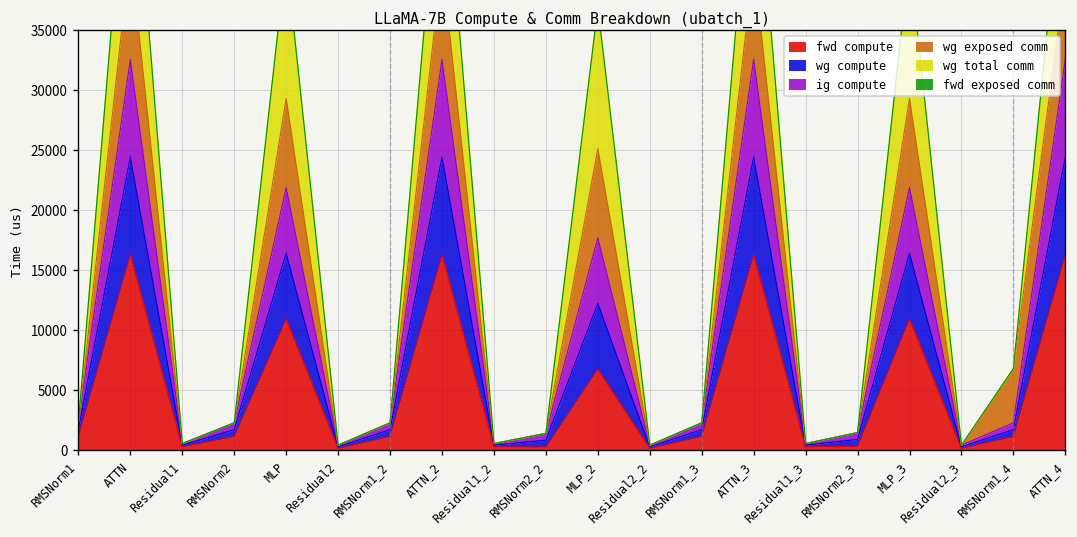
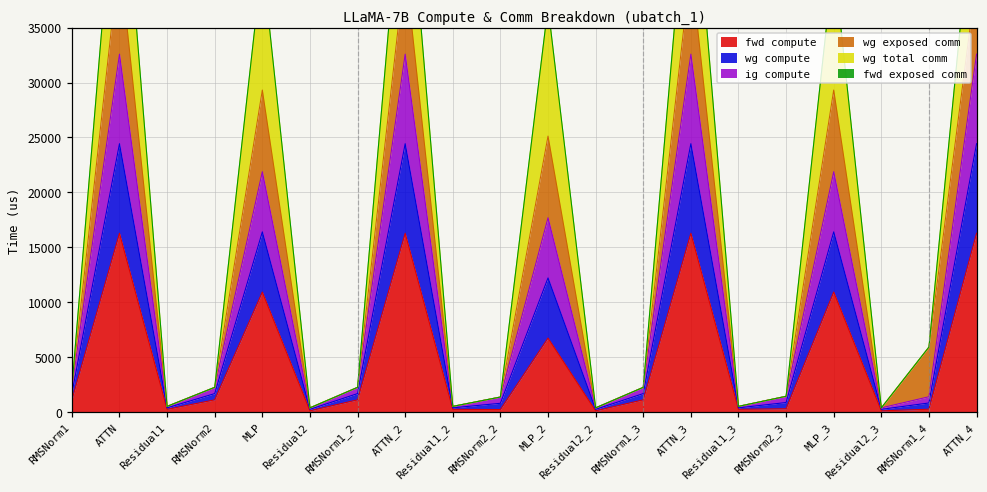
fwd compute, RMSNorm1_4: 1000 -> 0
